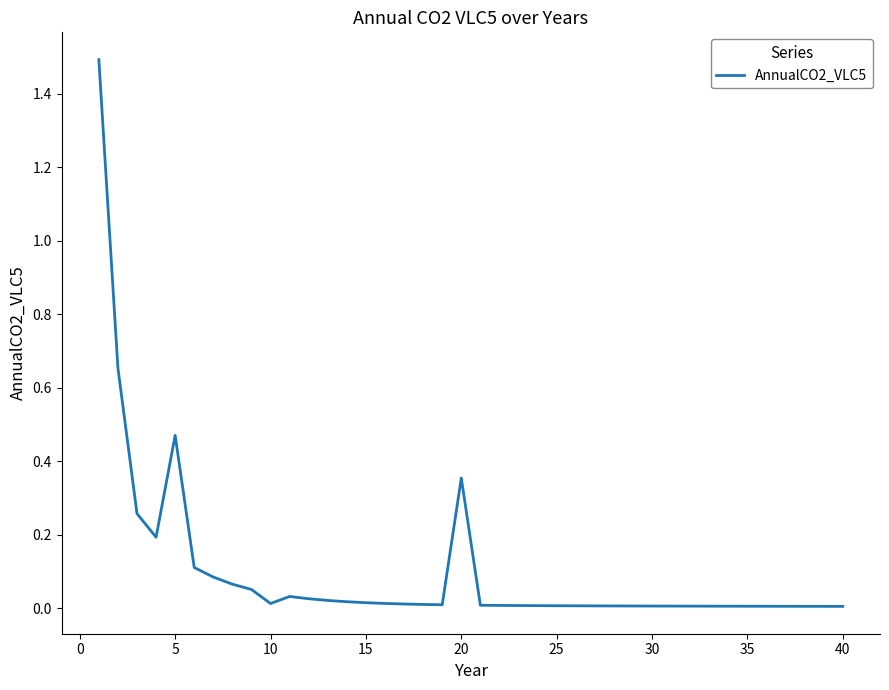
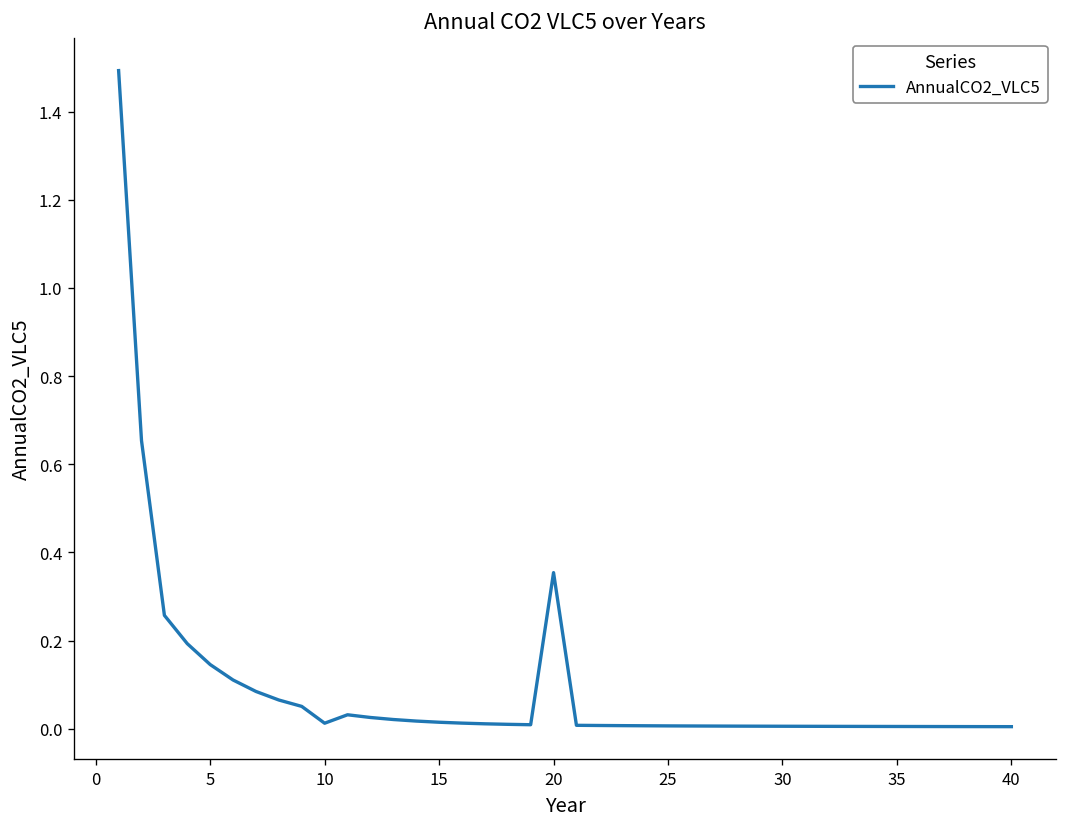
5: 0.47 -> 0.15
